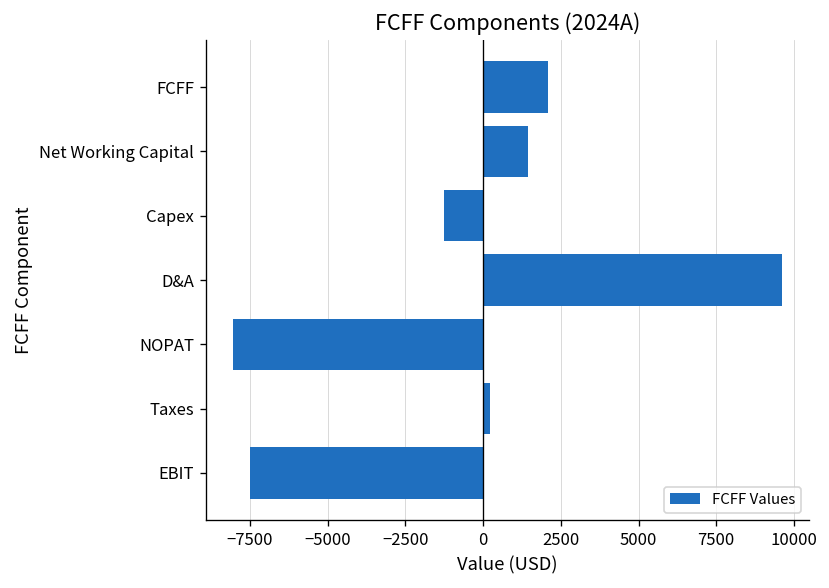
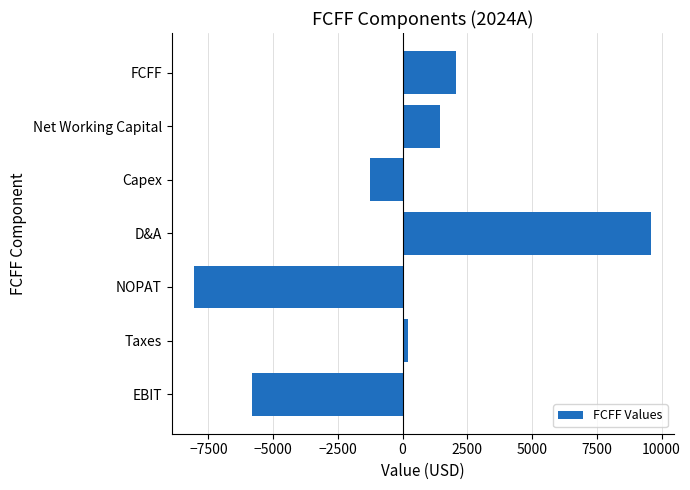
EBIT: -7500 -> -5800
